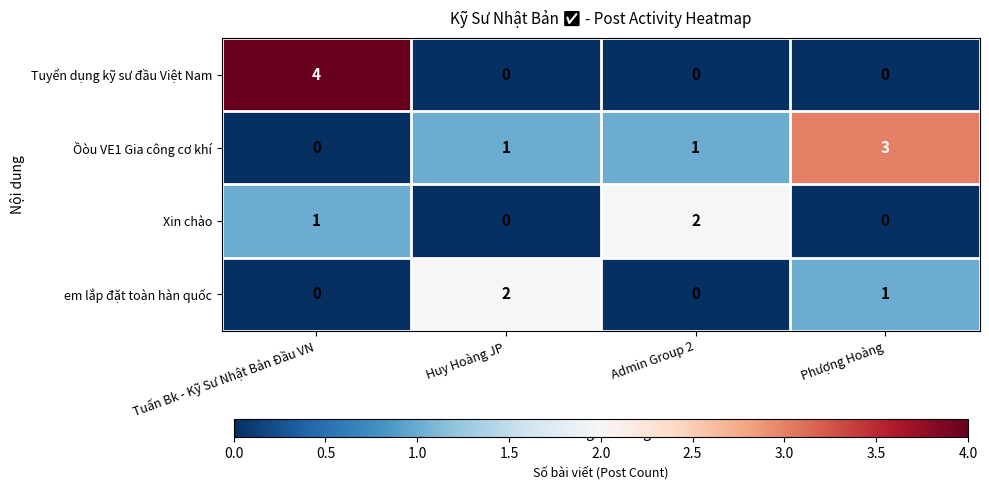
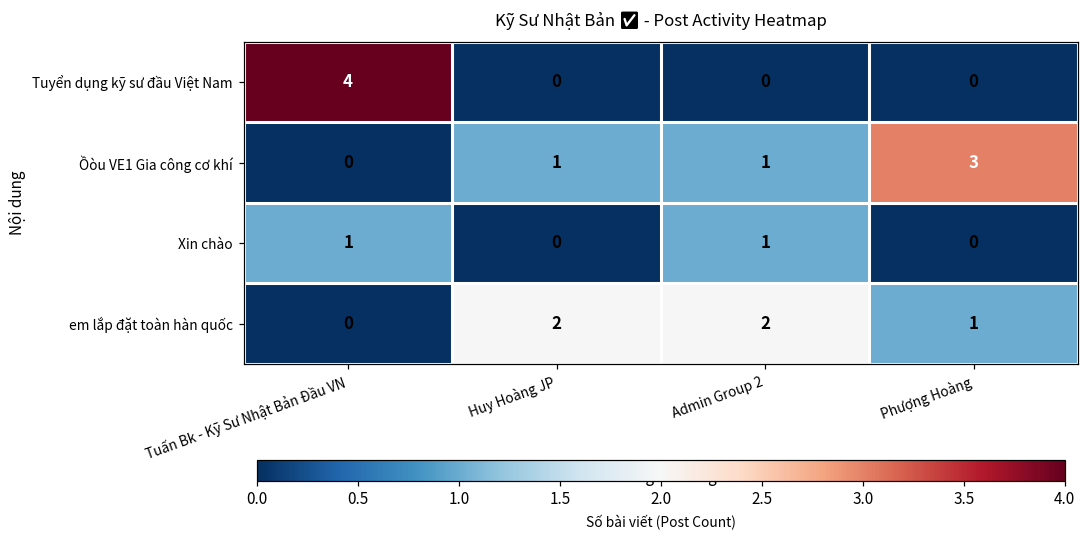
Xin chào, Admin Group 2: 2 -> 1
em lắp đặt toàn hàn quốc, Admin Group 2: 0 -> 2
